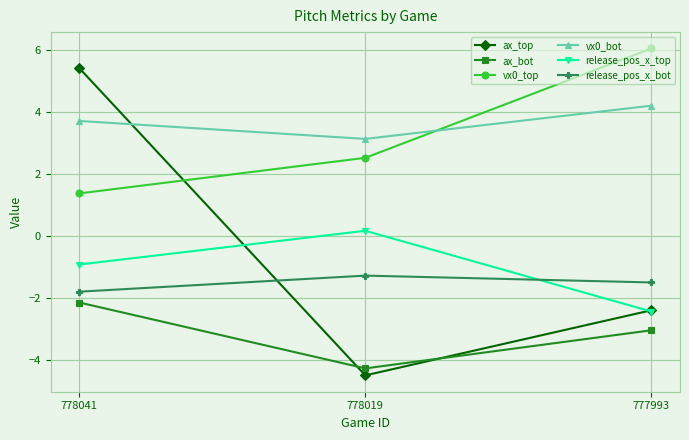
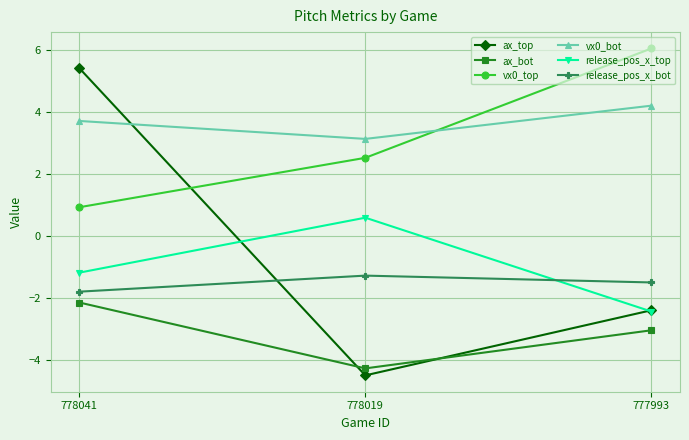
vx0_top, 778041: 1.4 -> 0.9
release_pos_x_top, 778041: -0.9 -> -1.2
release_pos_x_top, 778019: 0.2 -> 0.6
